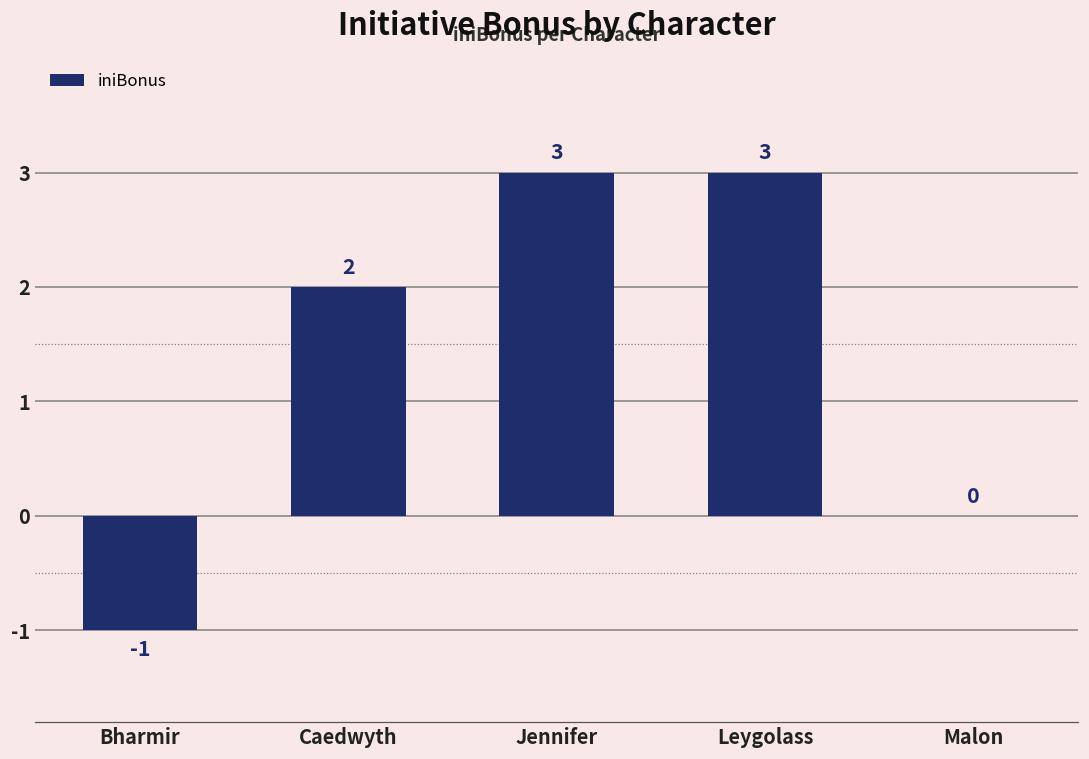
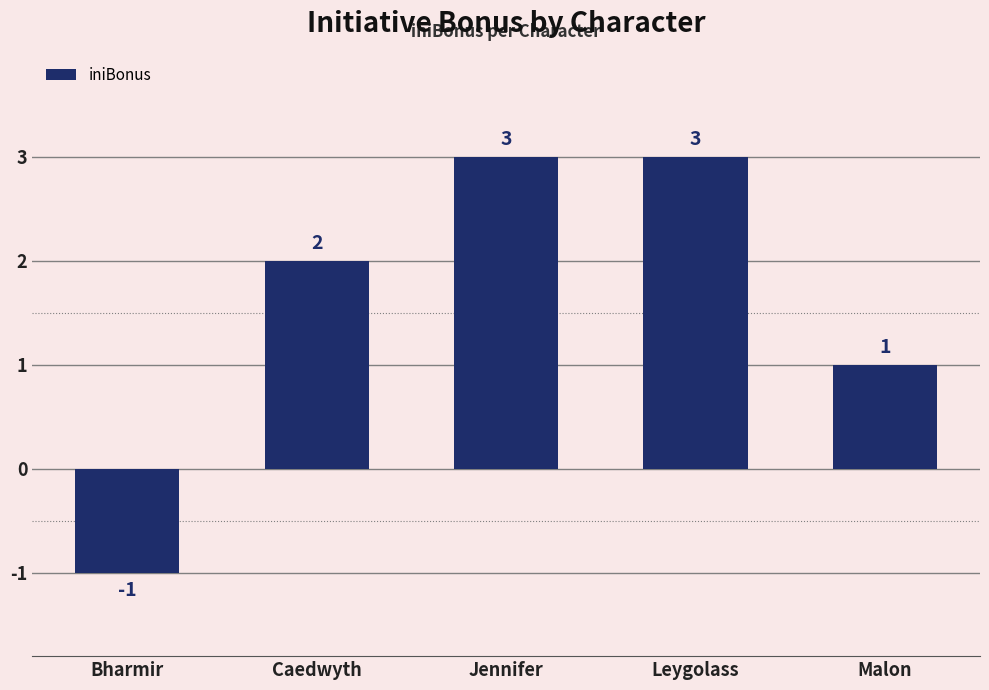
Malon: 0 -> 1
